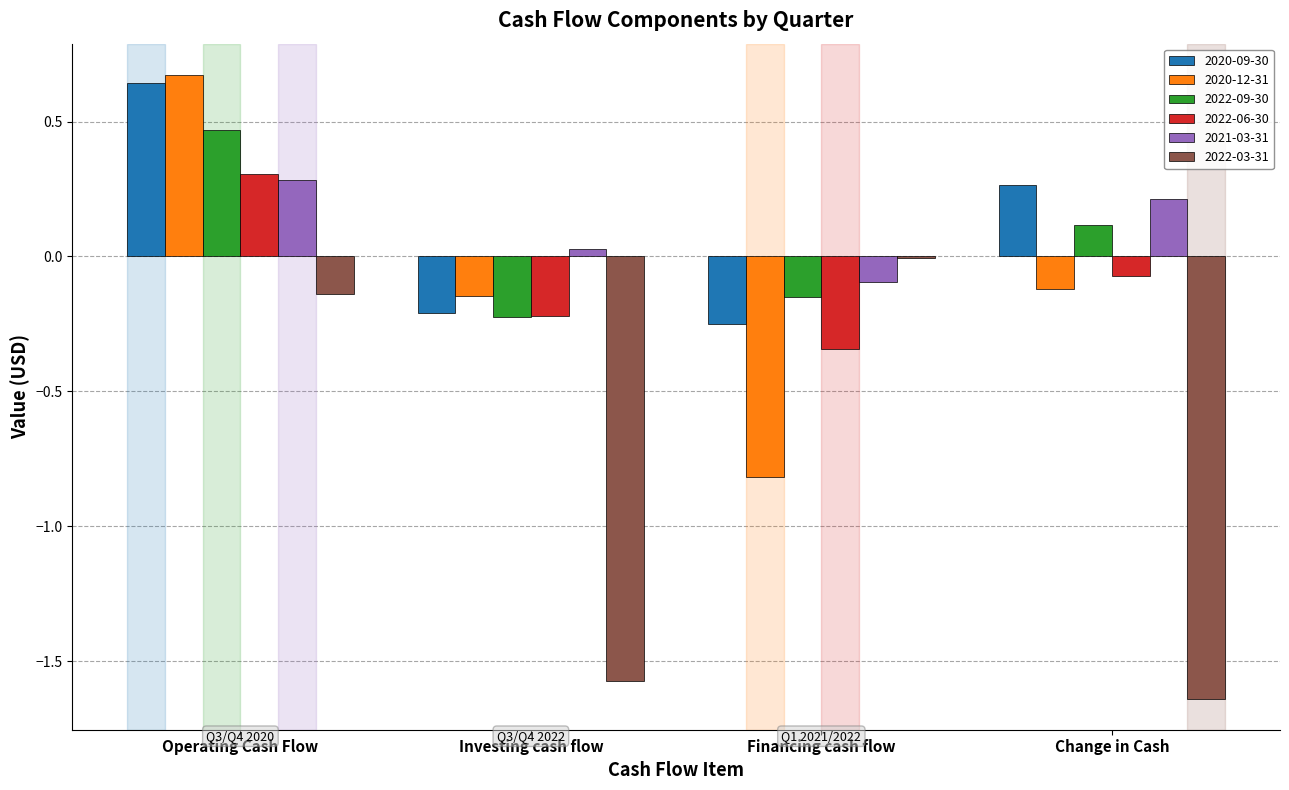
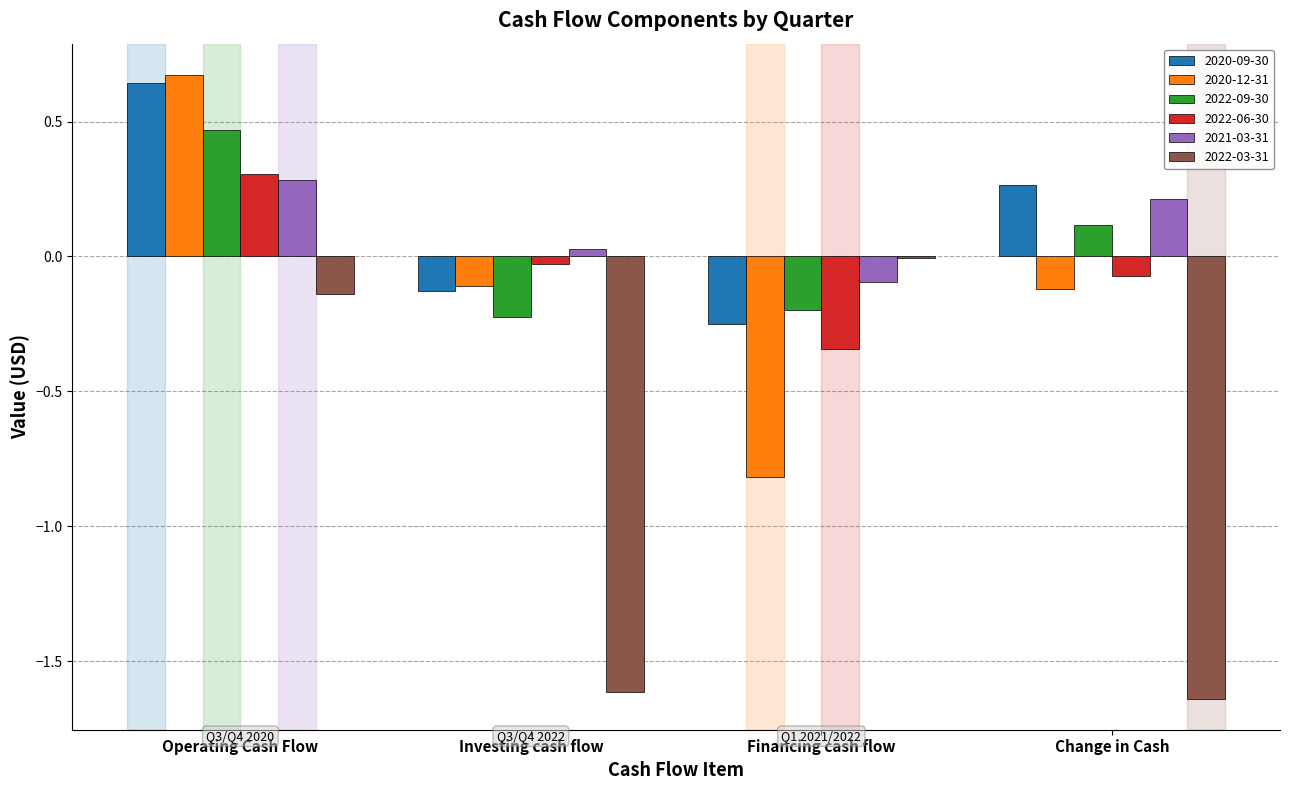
2020-09-30, Investing cash flow: -0.21 -> -0.13
2020-12-31, Investing cash flow: -0.15 -> -0.11
2022-06-30, Investing cash flow: -0.22 -> -0.03
2022-03-31, Investing cash flow: -1.57 -> -1.62
2022-09-30, Financing cash flow: -0.15 -> -0.20
